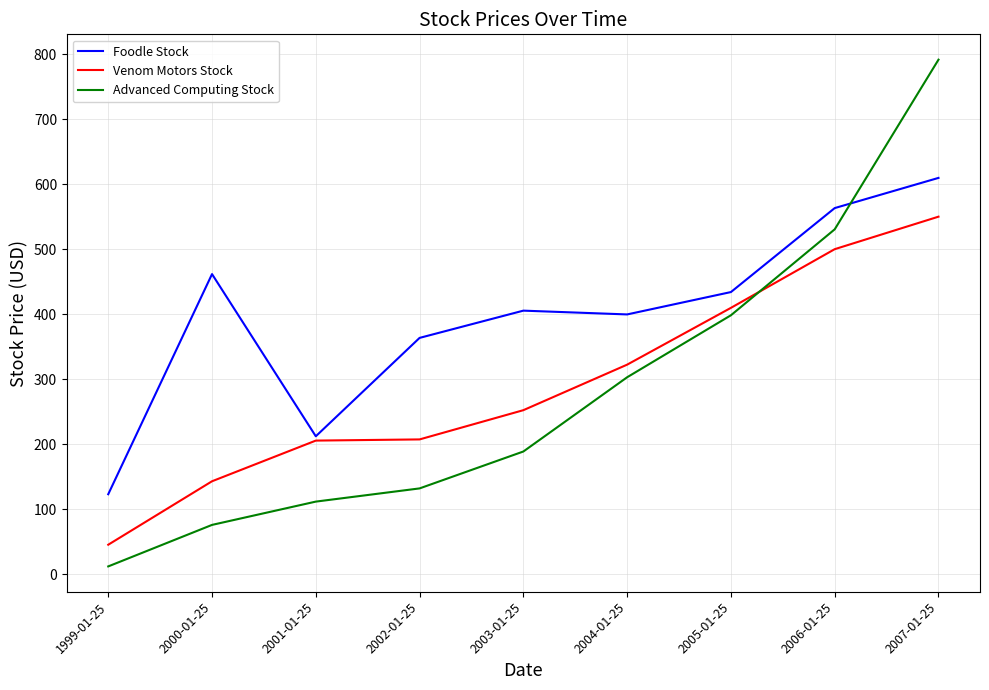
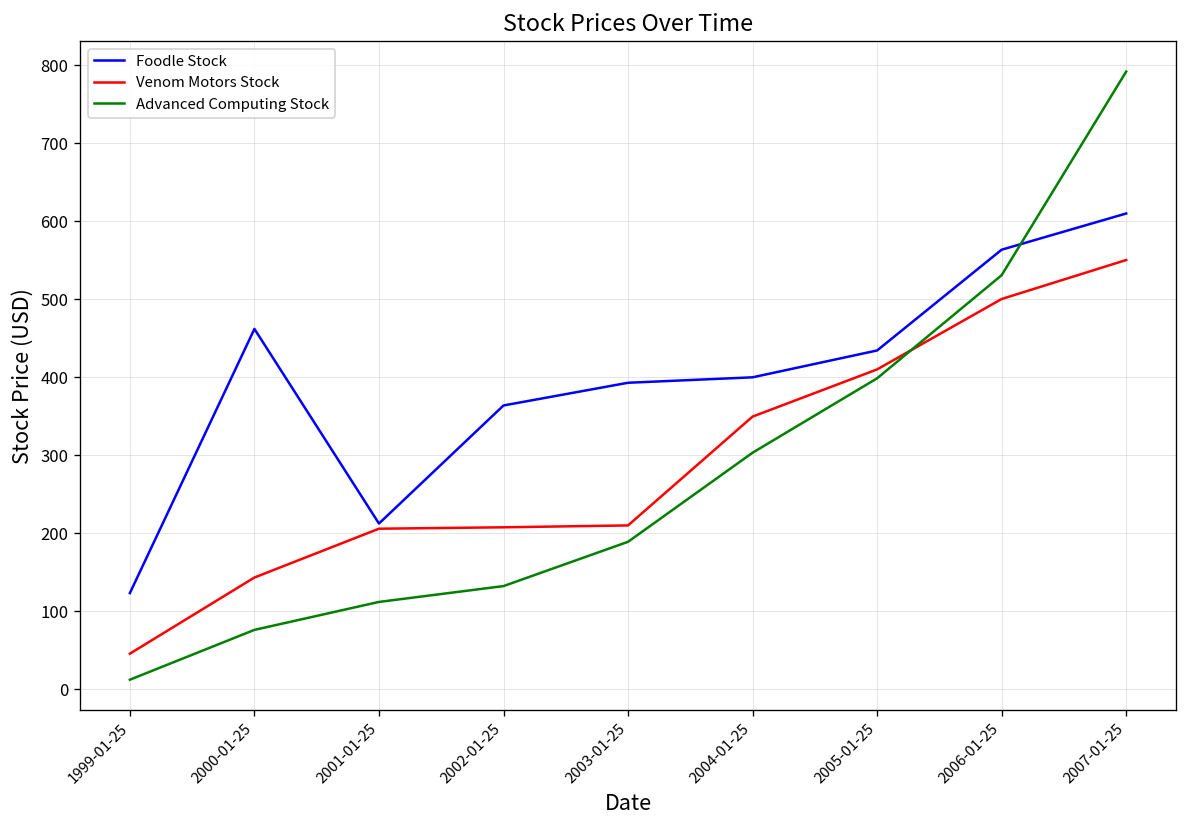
Foodle Stock, 2003-01-25: 410 -> 390
Venom Motors Stock, 2003-01-25: 250 -> 210
Venom Motors Stock, 2004-01-25: 320 -> 350
